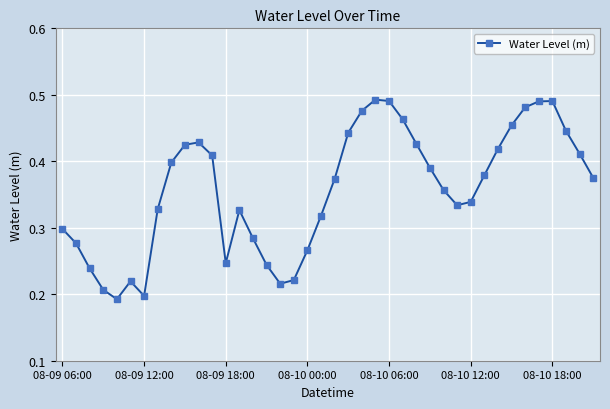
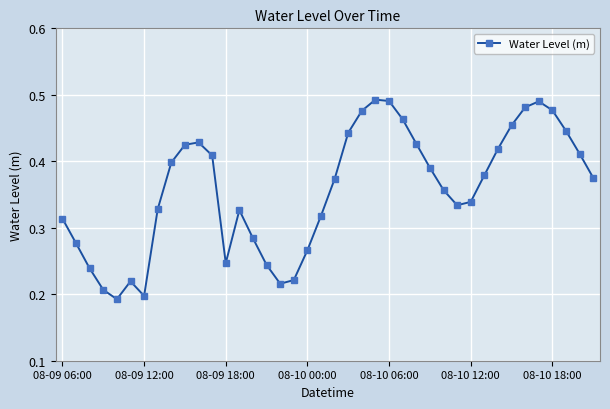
08-09 06:00: 0.30 -> 0.31
08-10 18:00: 0.49 -> 0.48
